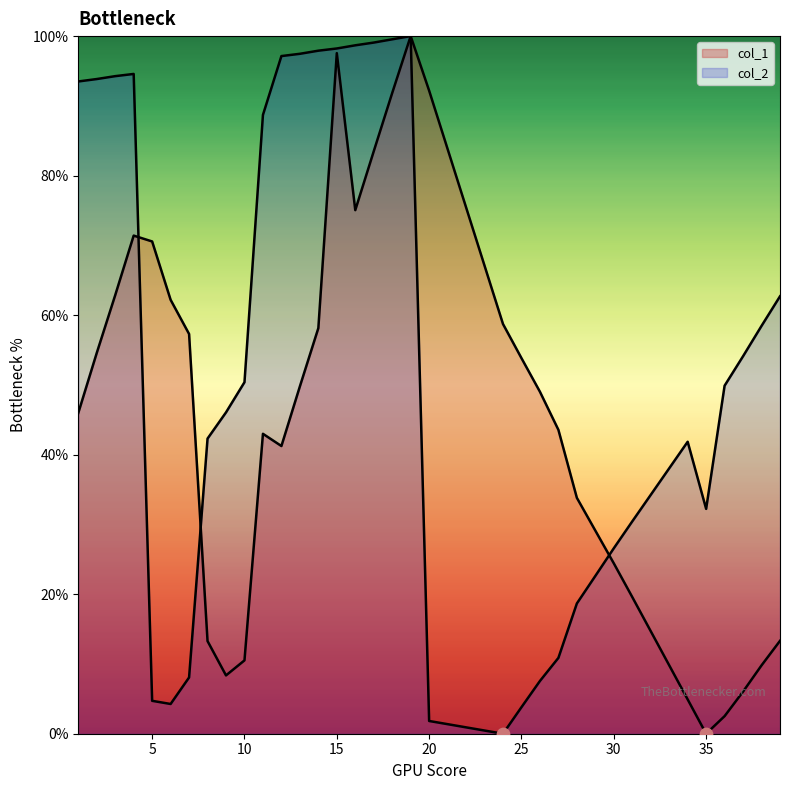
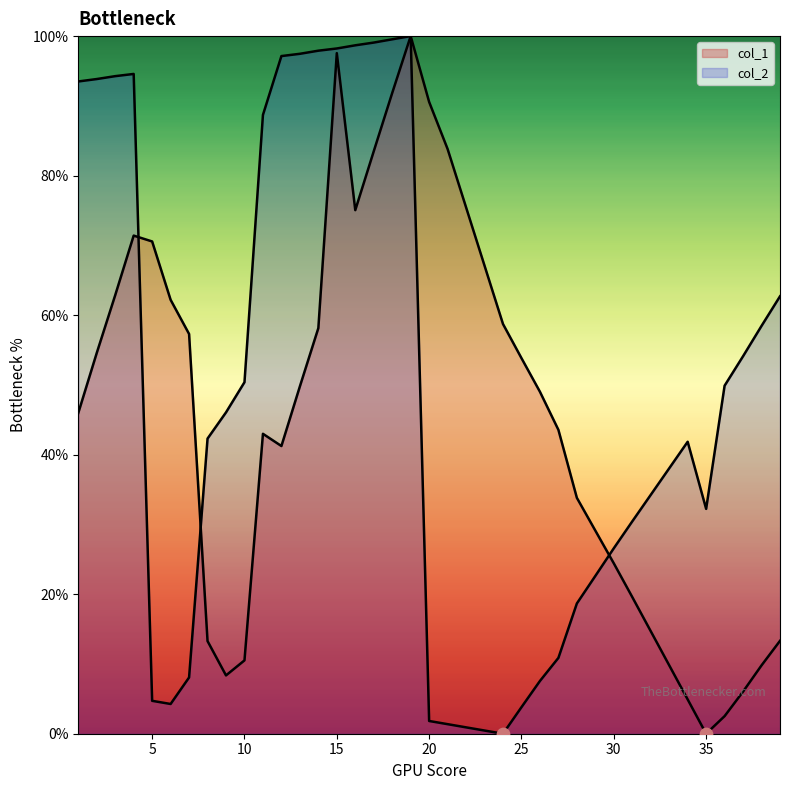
col_1, 20: 92% -> 91%
